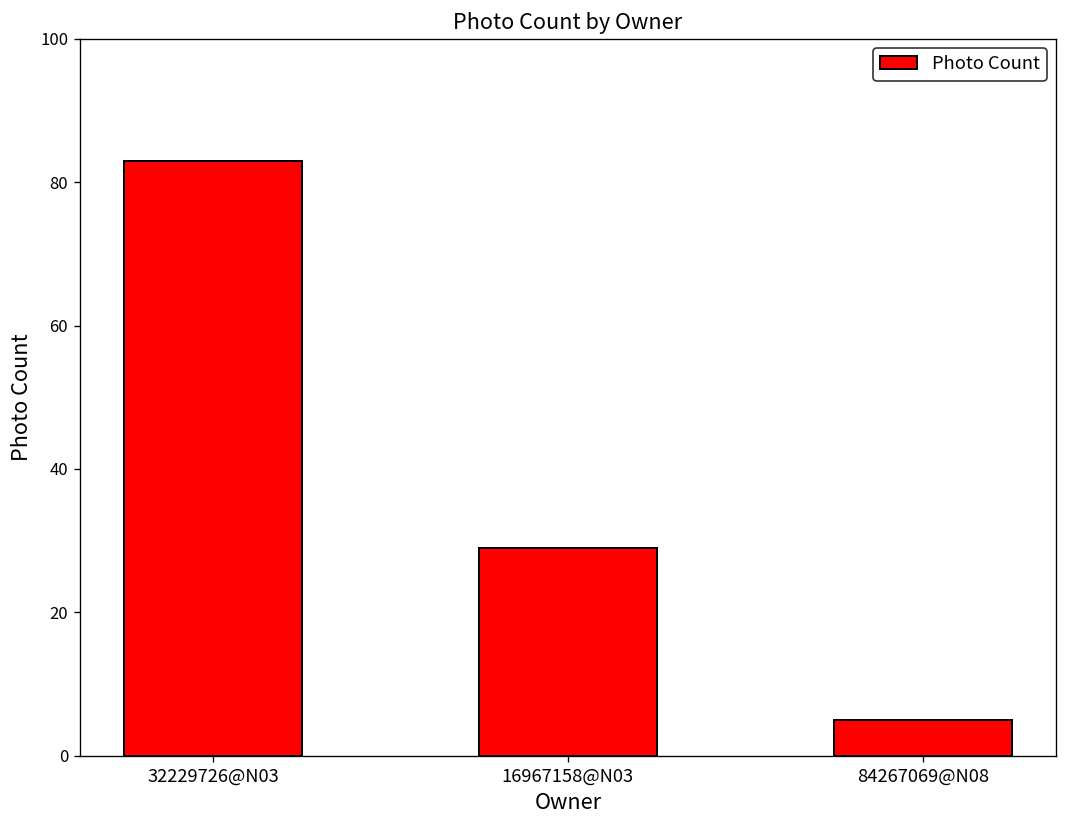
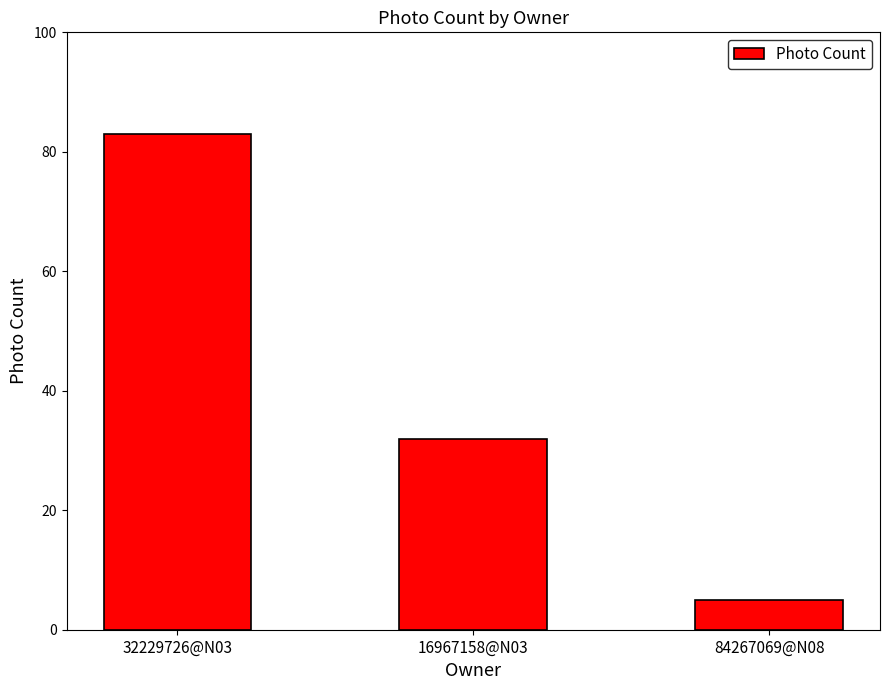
16967158@N03: 29 -> 32
